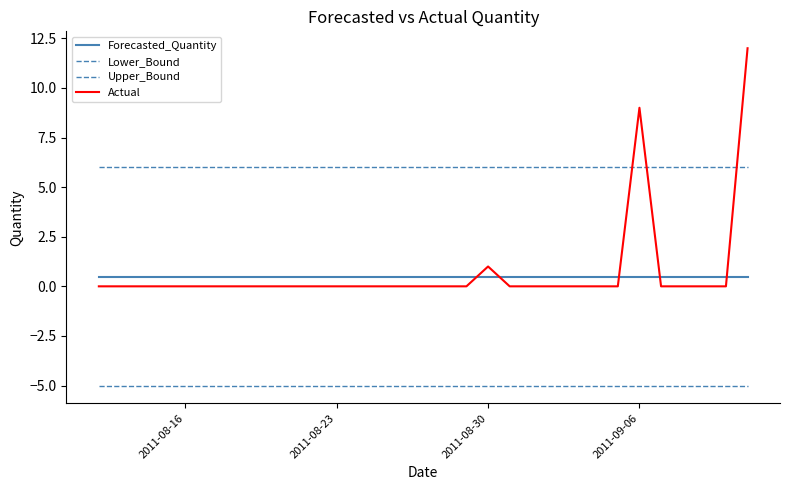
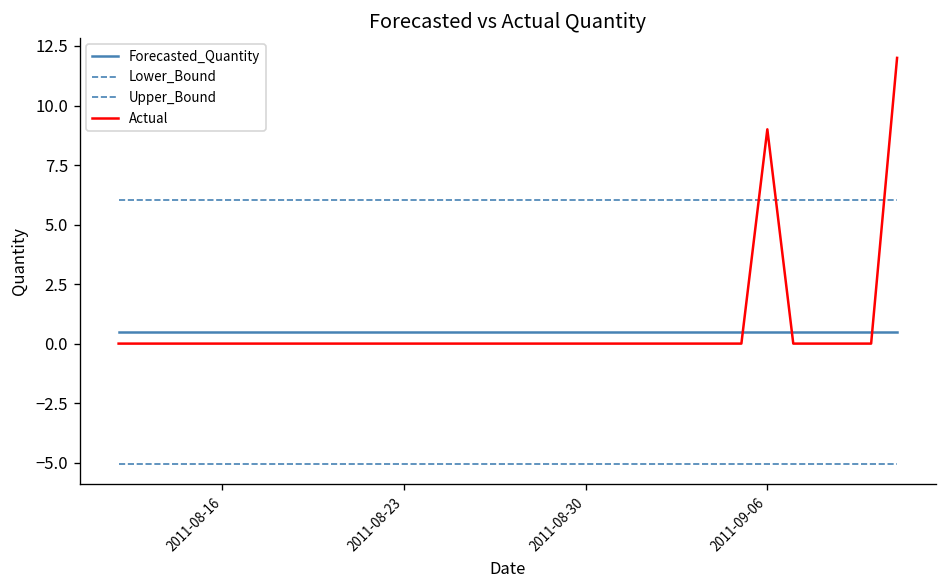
Actual, 2011-08-30: 1 -> 0
